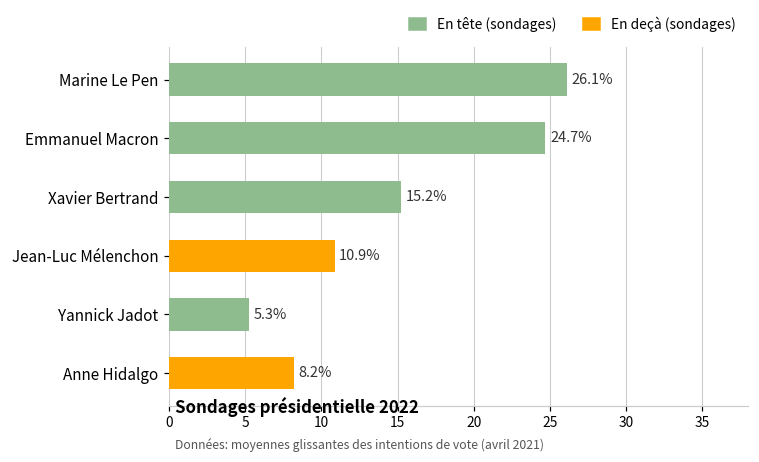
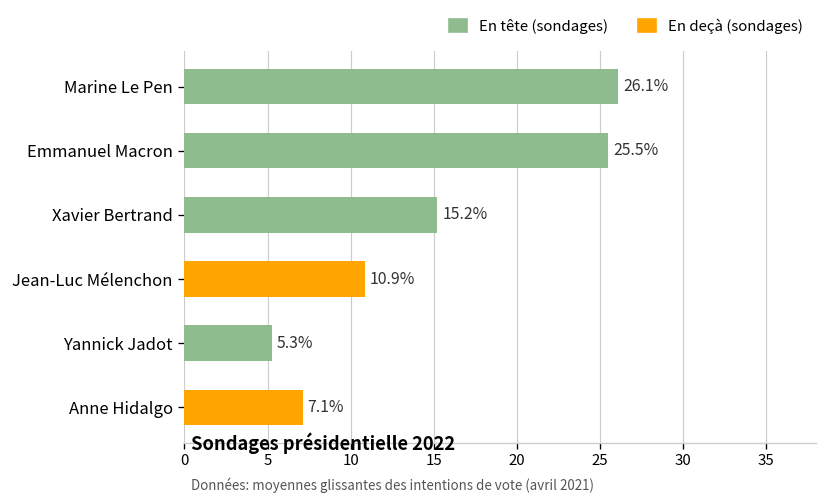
Emmanuel Macron: 24.7% -> 25.5%
Anne Hidalgo: 8.2% -> 7.1%
